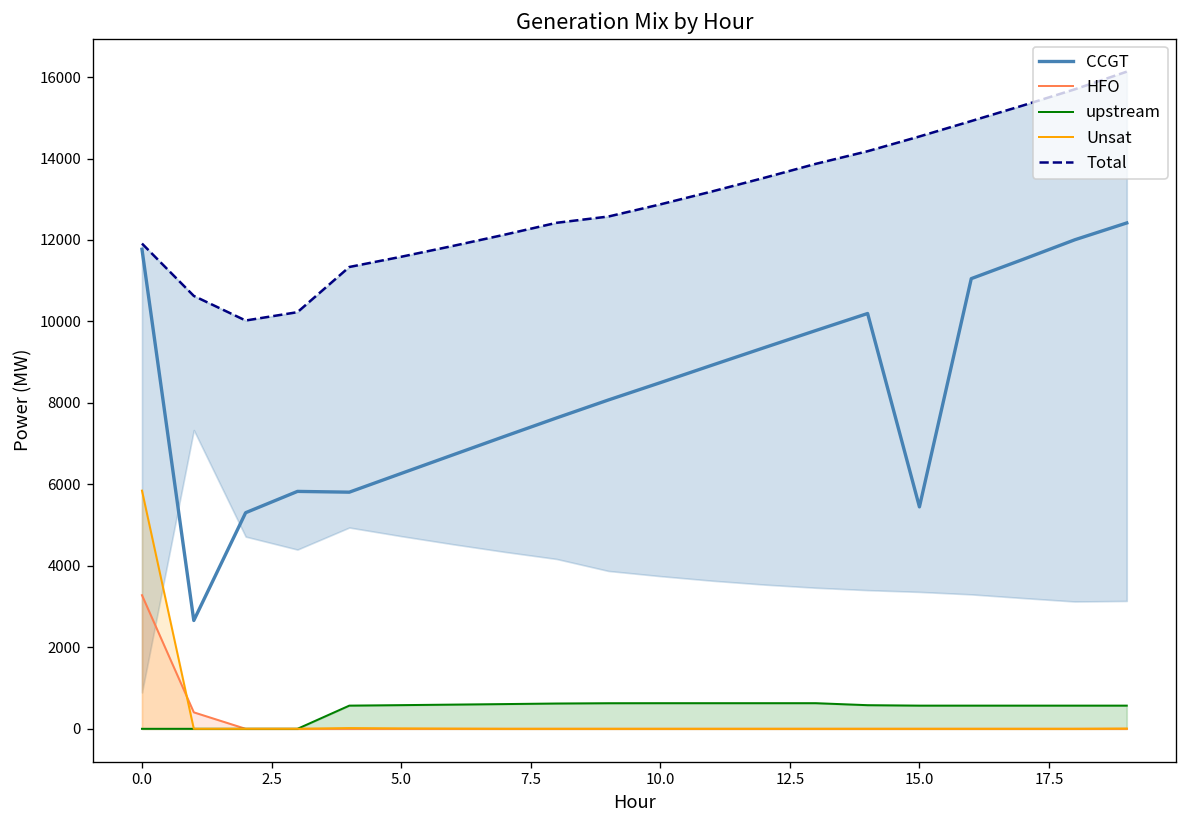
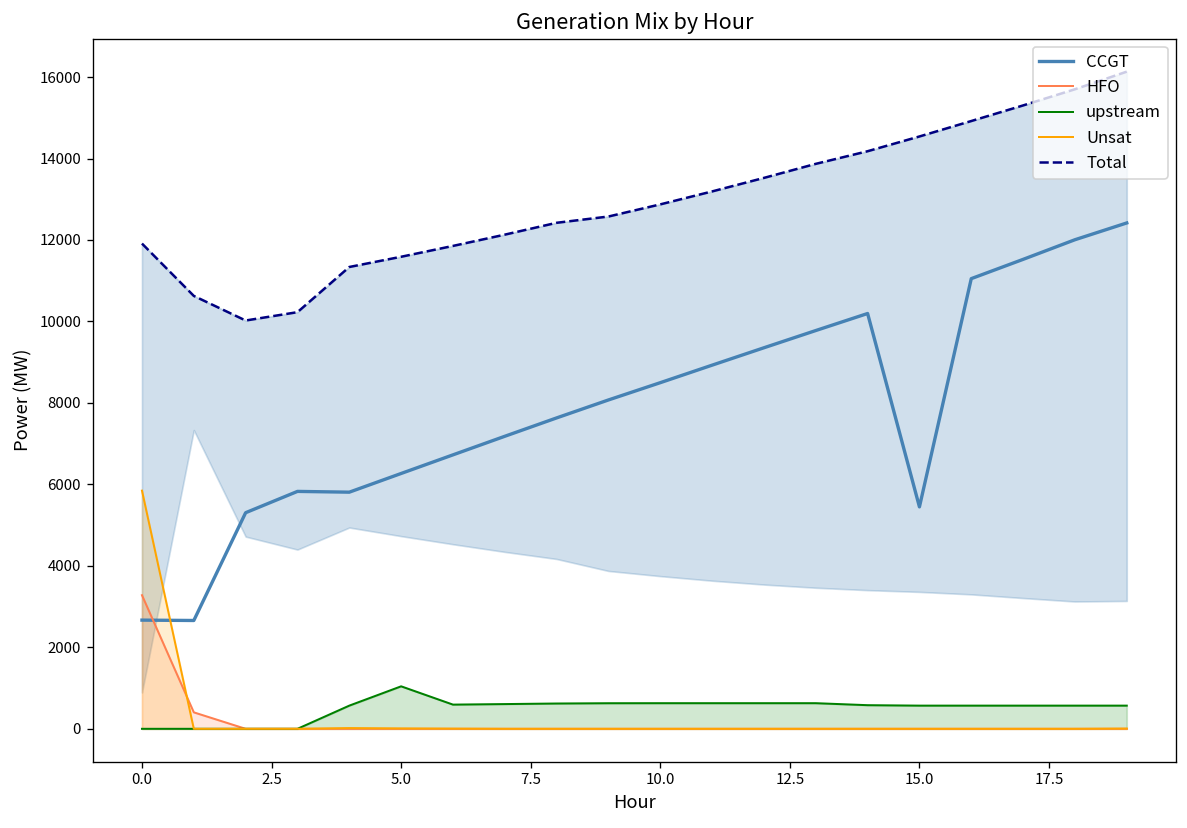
CCGT, 0.0: 11800 -> 2700
upstream, 5.0: 600 -> 1000
